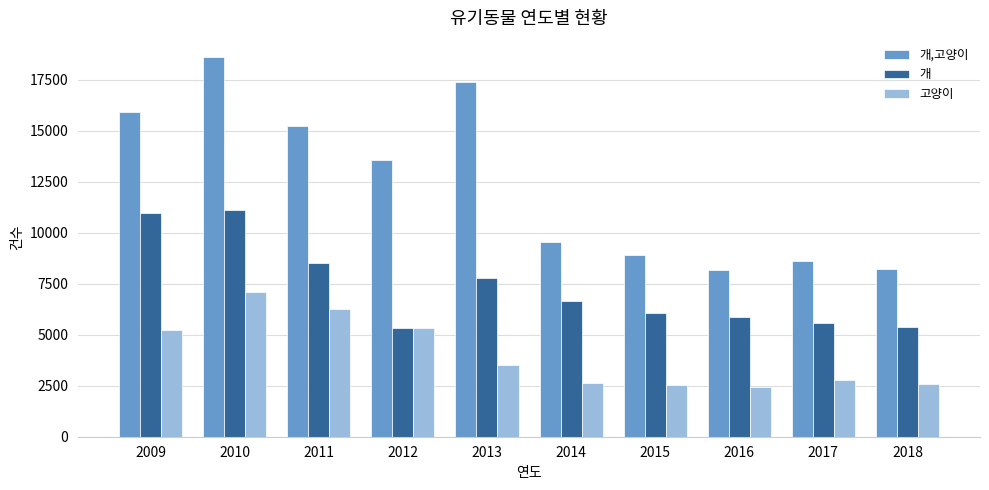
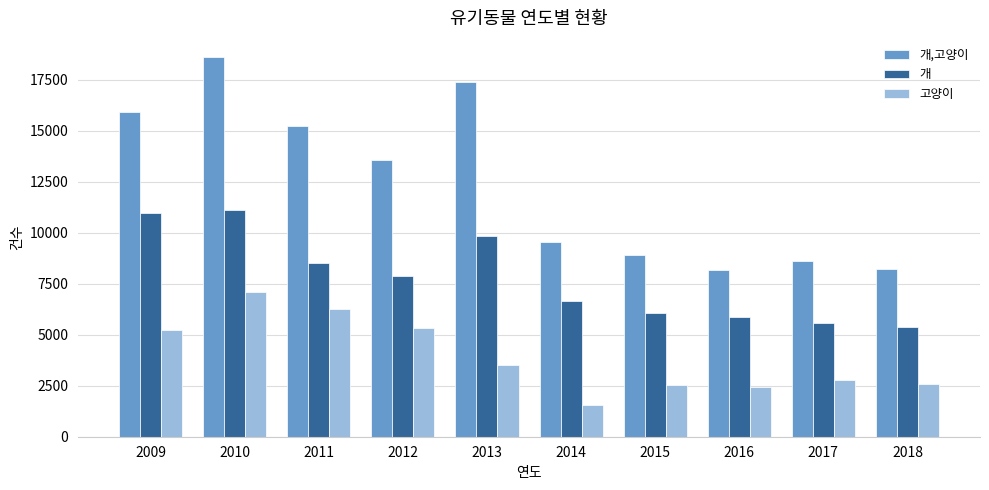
개, 2012: 5400 -> 7900
개, 2013: 7800 -> 9900
고양이, 2014: 2600 -> 1600
